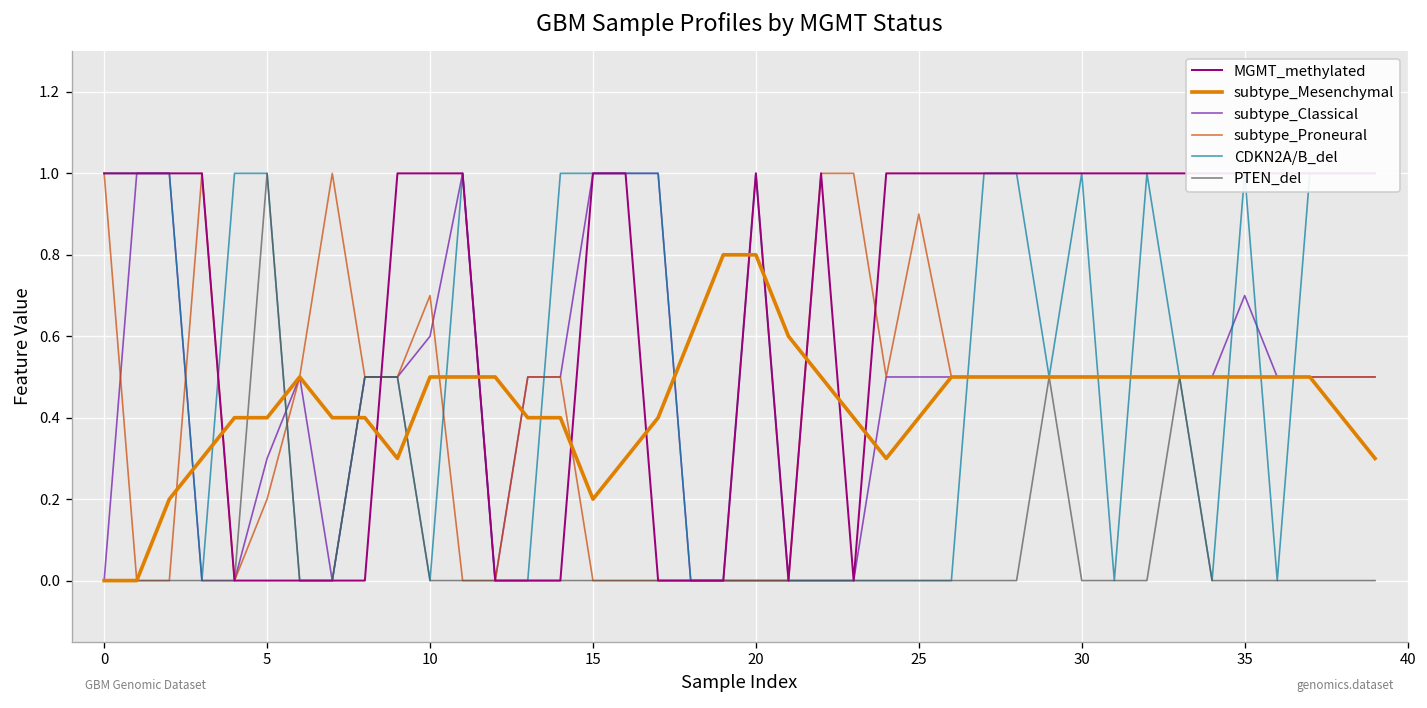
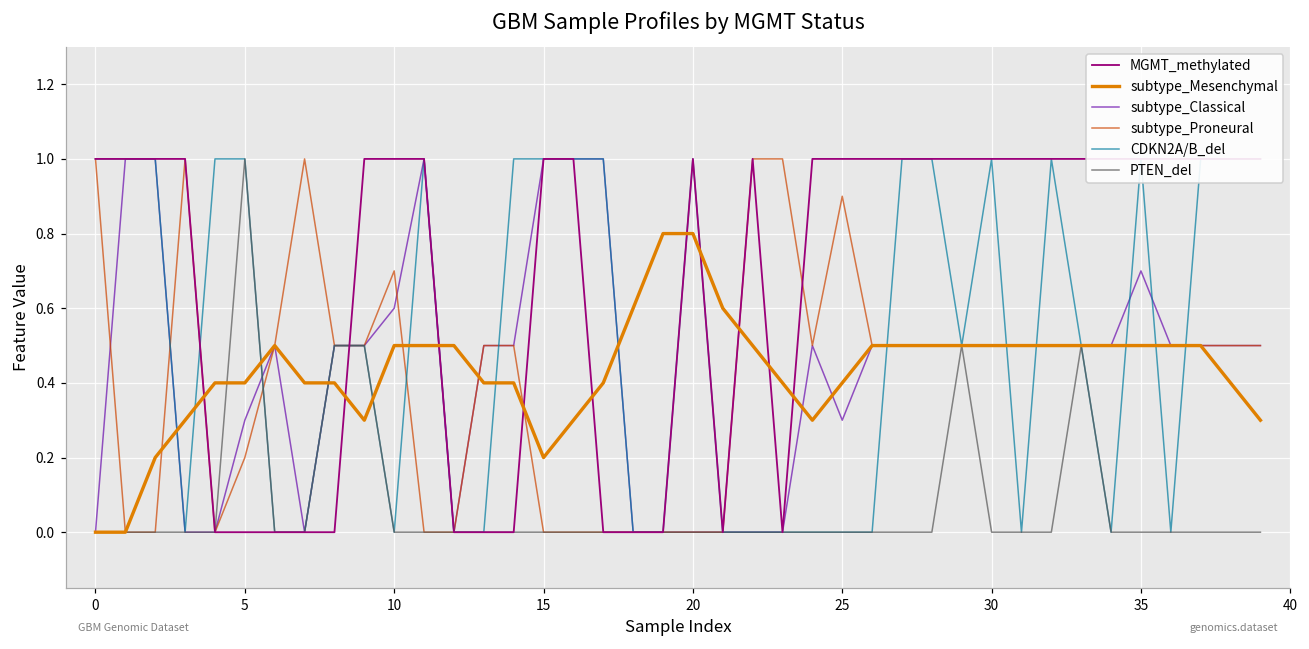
subtype_Classical, 25: 0.5 -> 0.3
